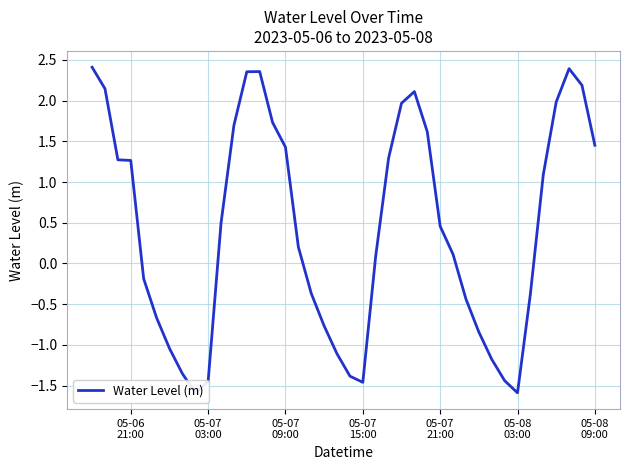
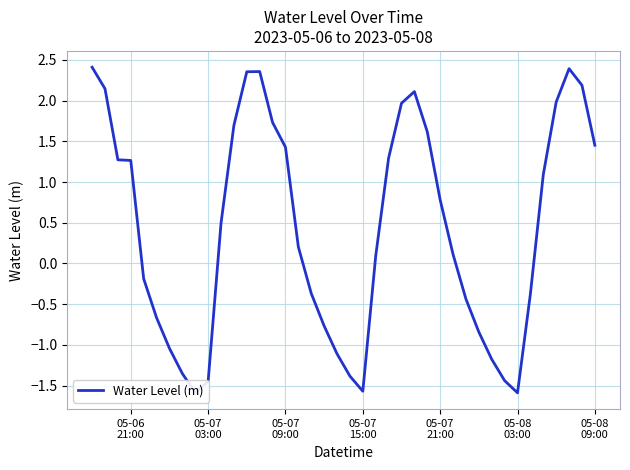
05-07 15:00: -1.5 -> -1.6
05-07 21:00: 0.5 -> 0.8
